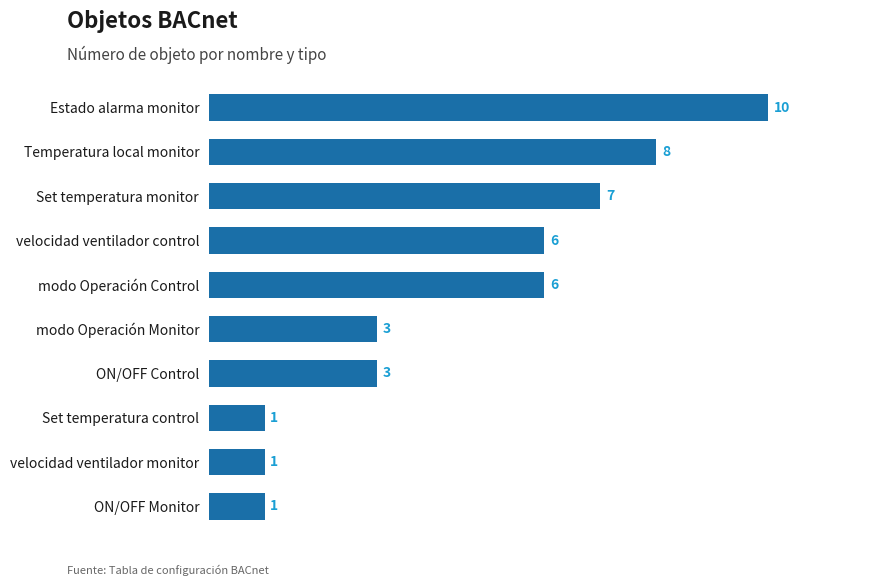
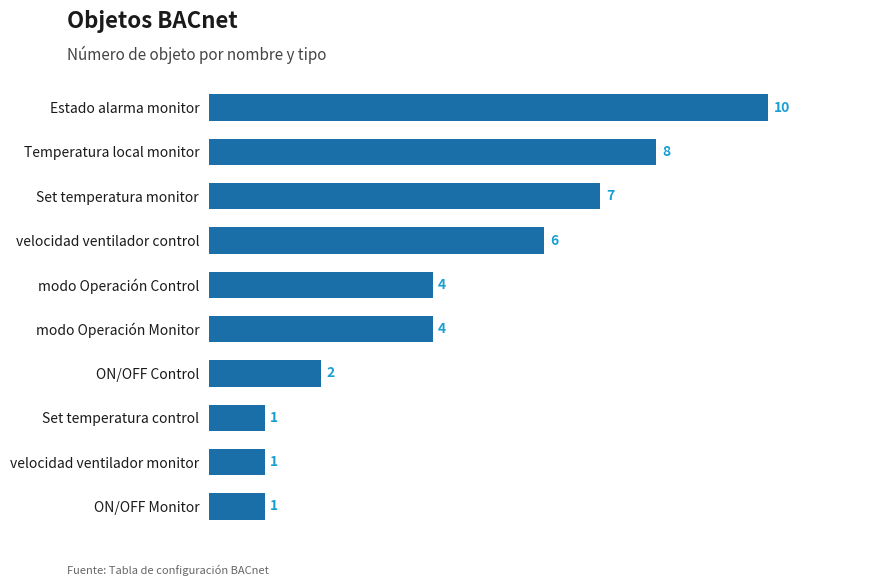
modo Operación Control: 6 -> 4
modo Operación Monitor: 3 -> 4
ON/OFF Control: 3 -> 2
